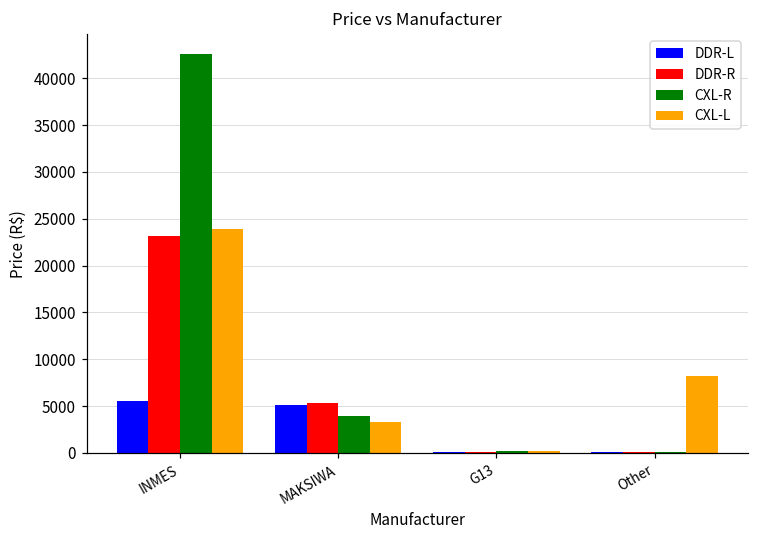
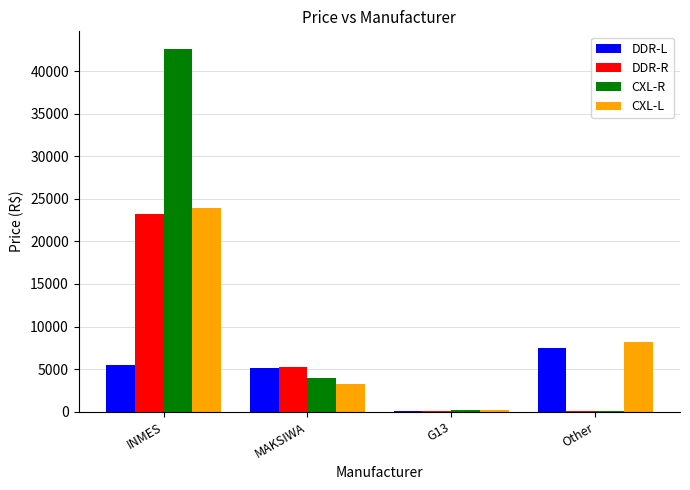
DDR-L, Other: 0 -> 8000
